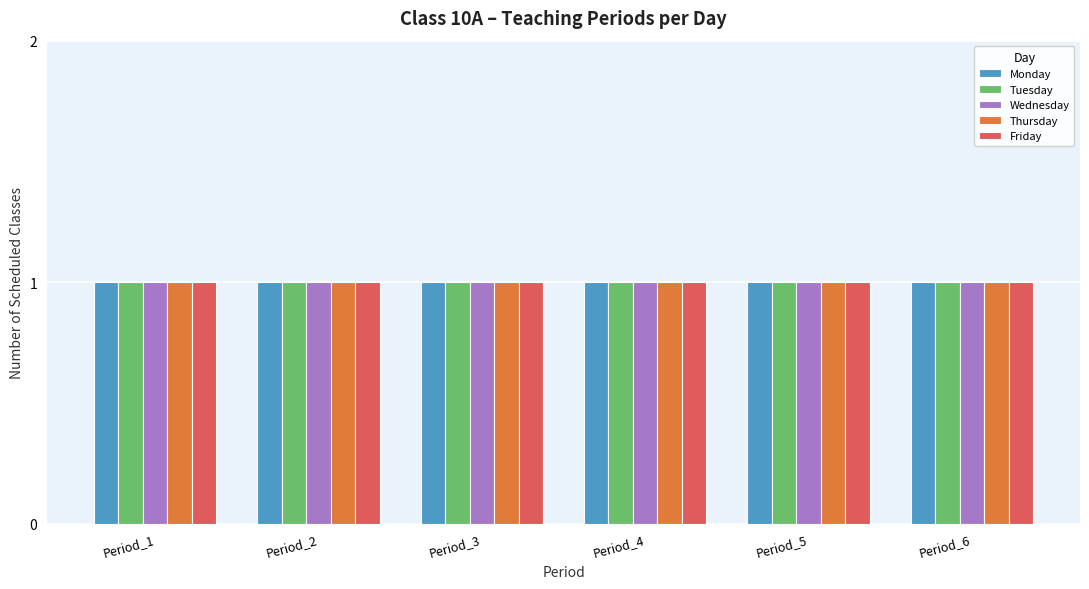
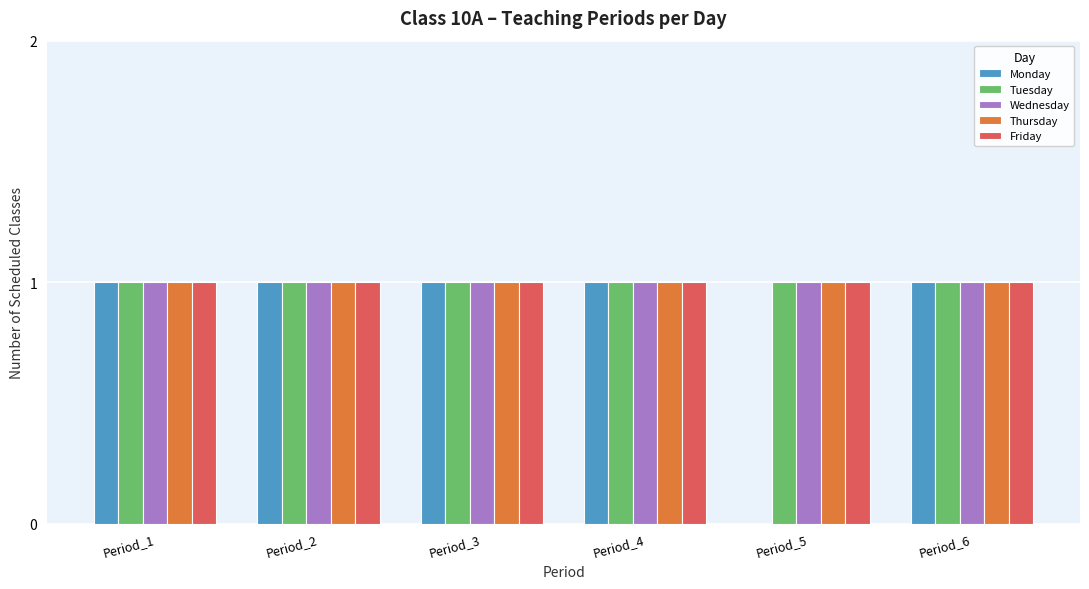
Monday, Period_5: 1 -> 0
